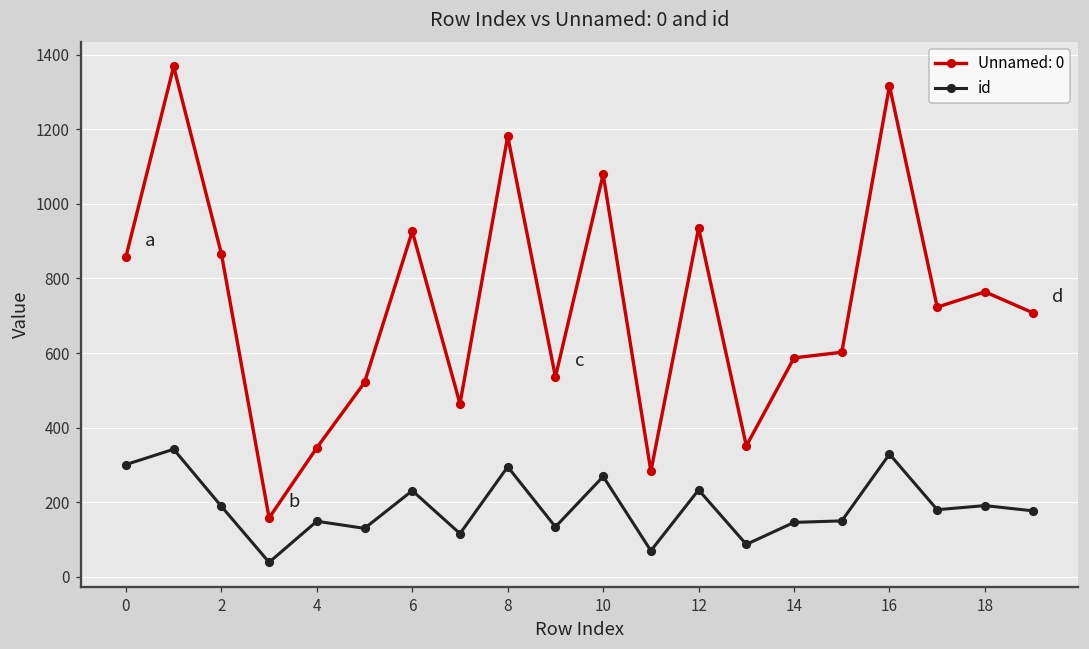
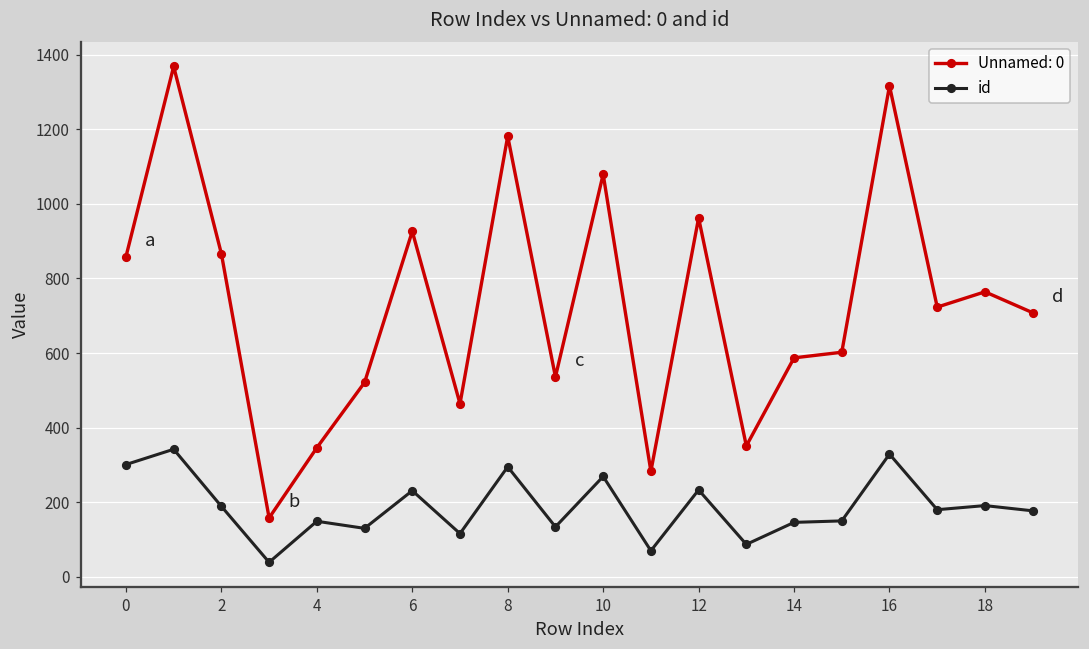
Unnamed: 0, 12: 940 -> 960
